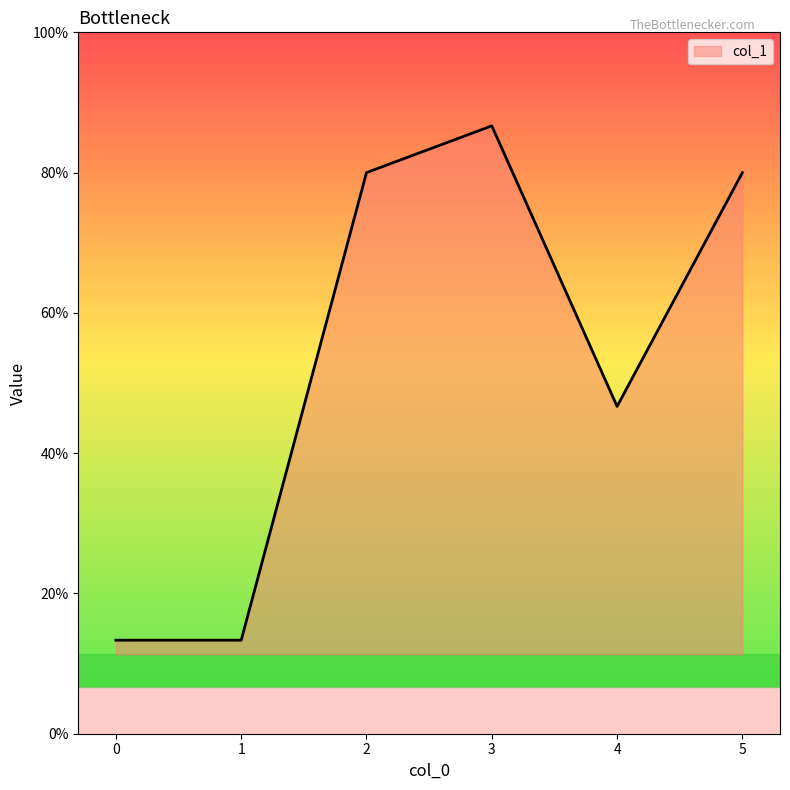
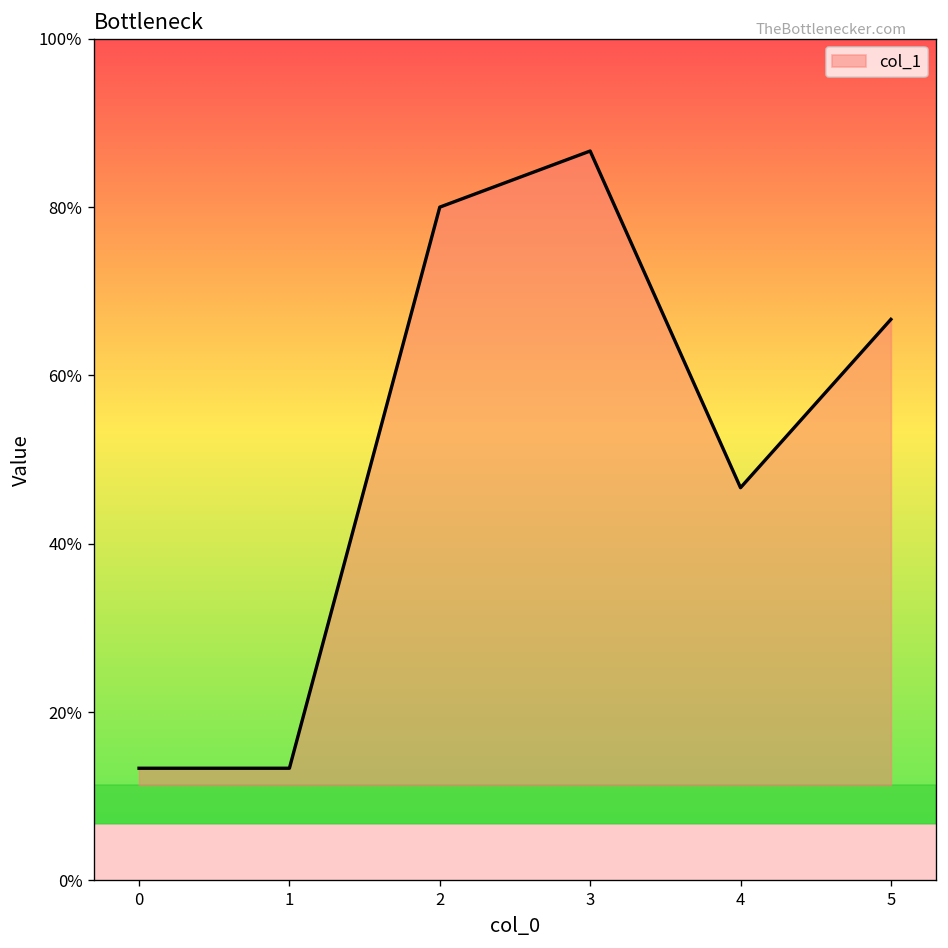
5: 80% -> 67%
